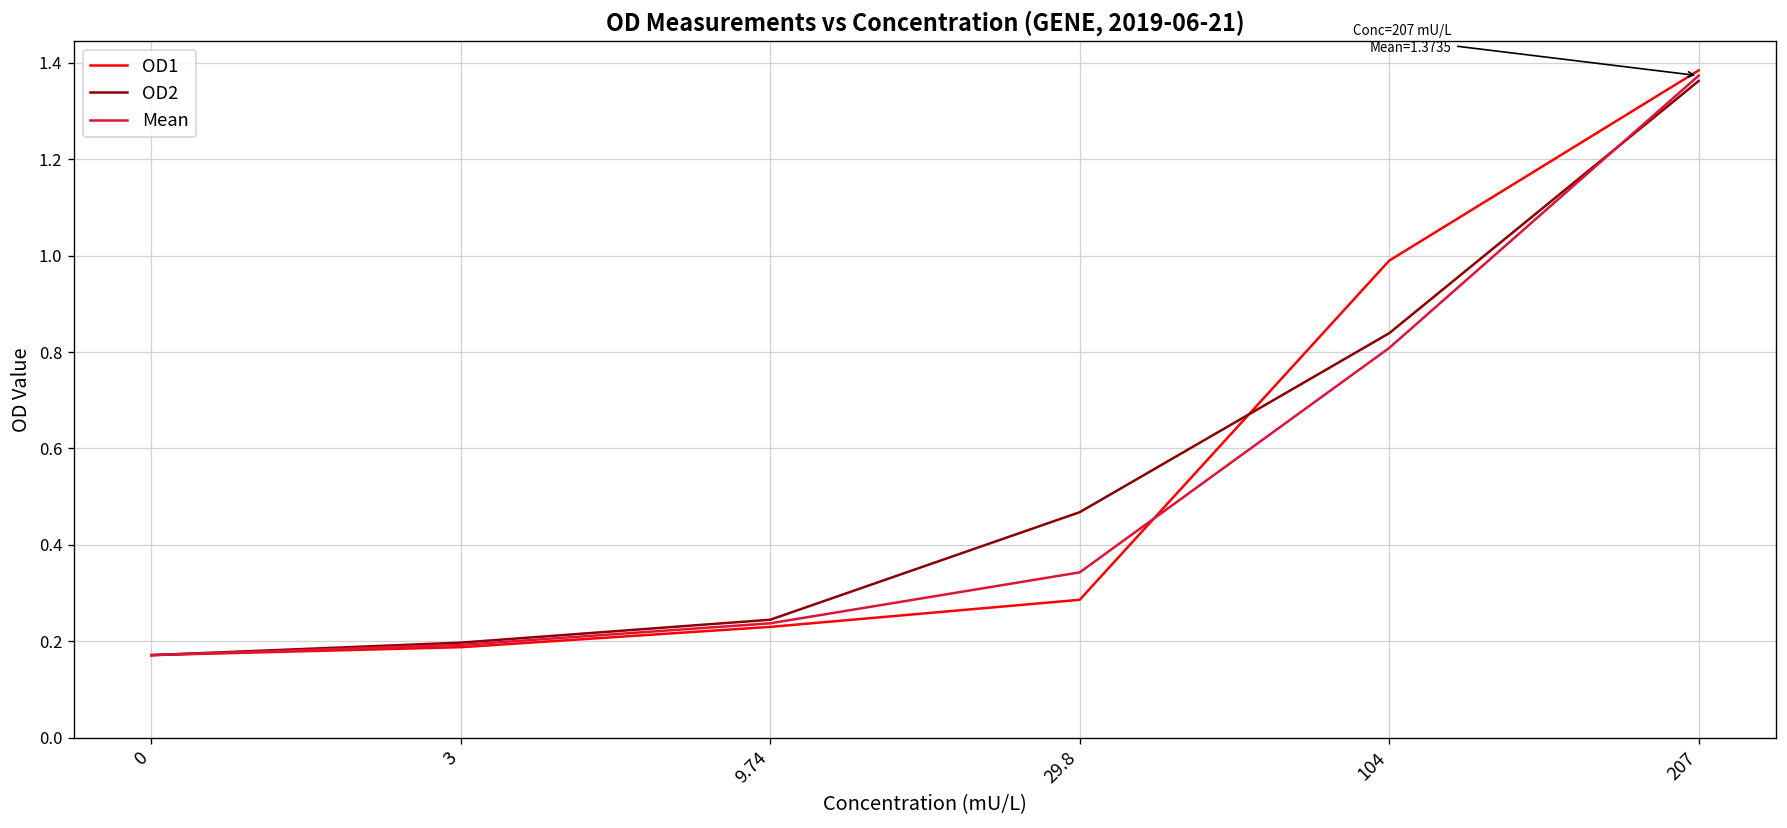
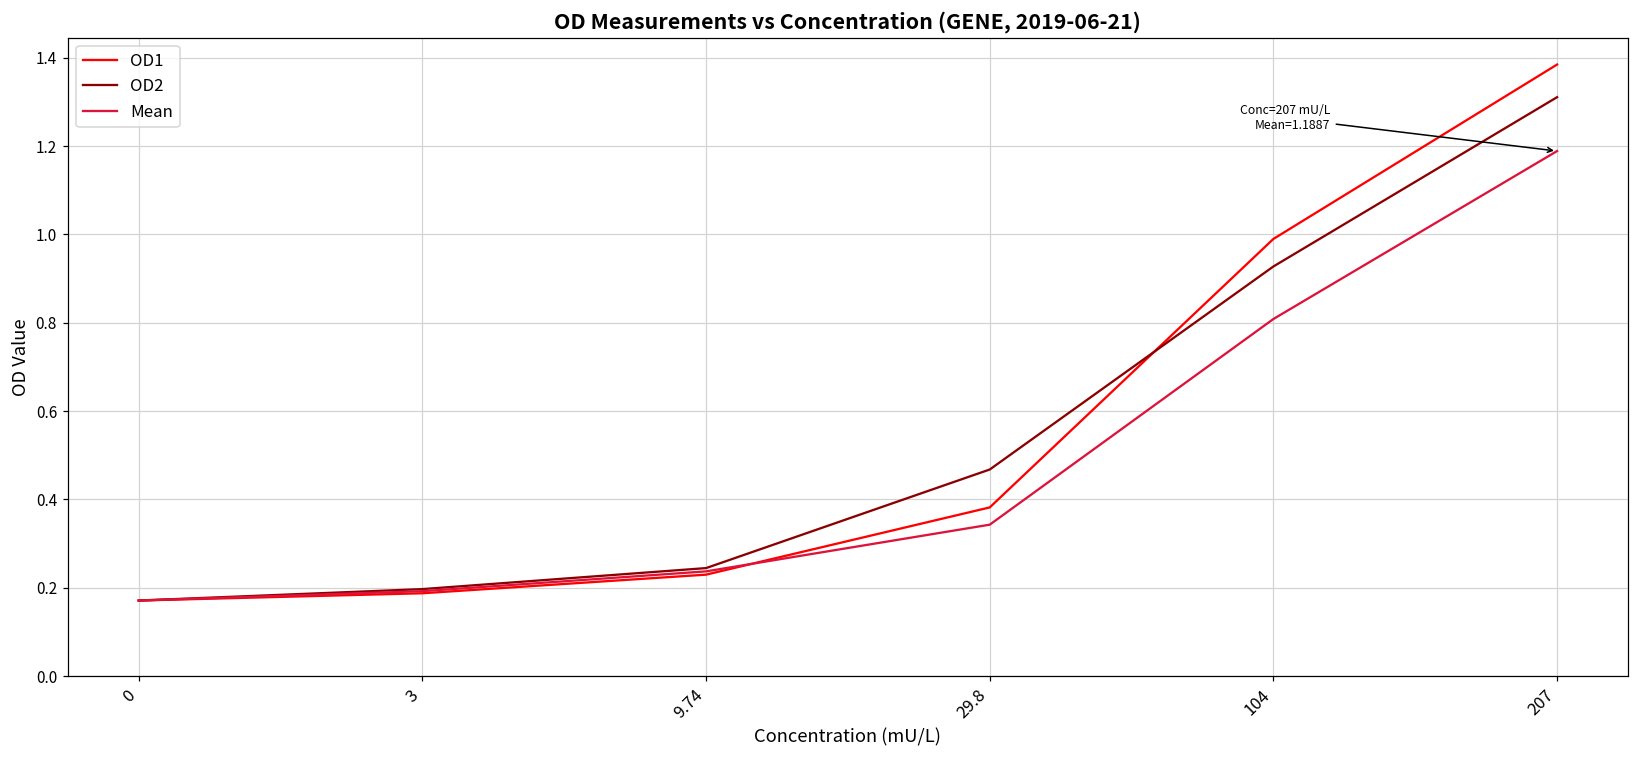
OD1, 29.8: 0.29 -> 0.38
OD2, 104: 0.84 -> 0.93
OD2, 207: 1.36 -> 1.31
Mean, 207: 1.3735 -> 1.1887
